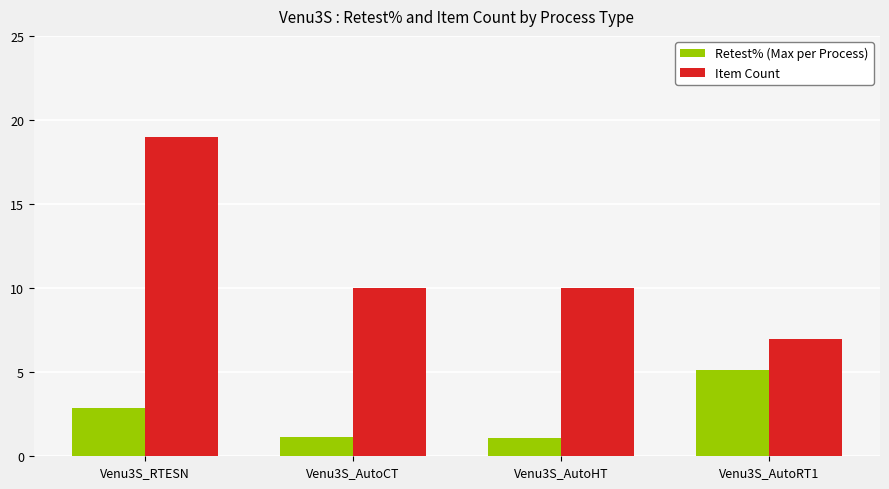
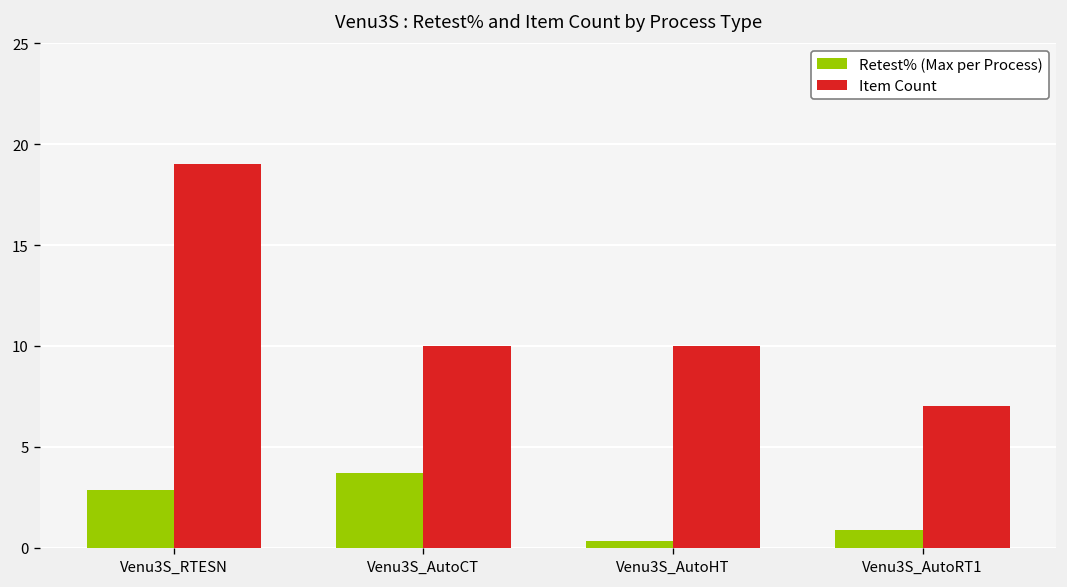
Retest% (Max per Process), Venu3S_AutoCT: 1.2 -> 3.7
Retest% (Max per Process), Venu3S_AutoHT: 1.1 -> 0.3
Retest% (Max per Process), Venu3S_AutoRT1: 5.2 -> 0.9
